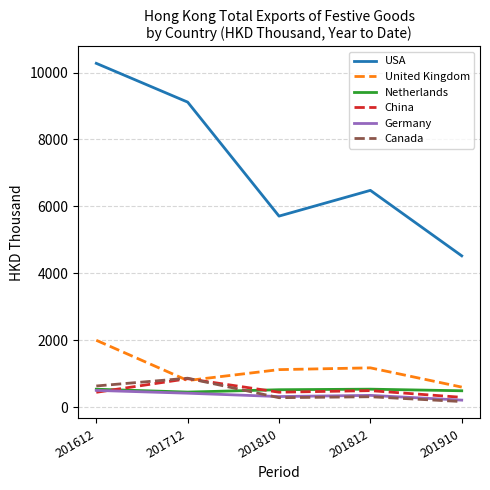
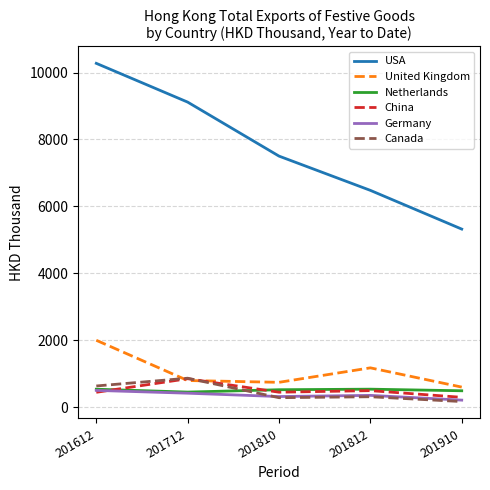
USA, 201810: 5700 -> 7500
United Kingdom, 201810: 1100 -> 700
USA, 201910: 4500 -> 5300
